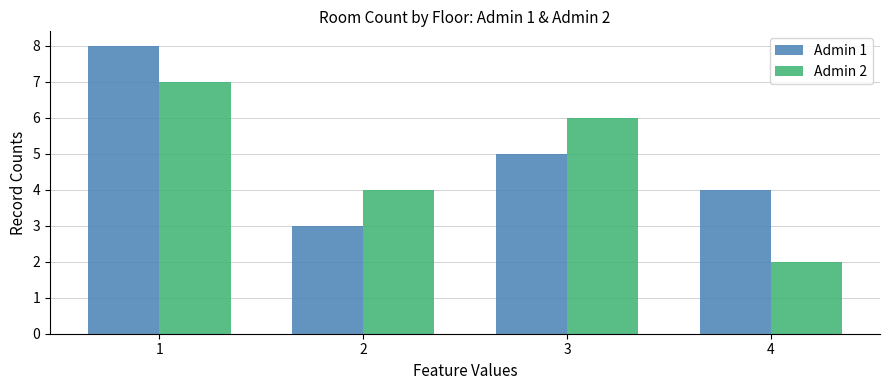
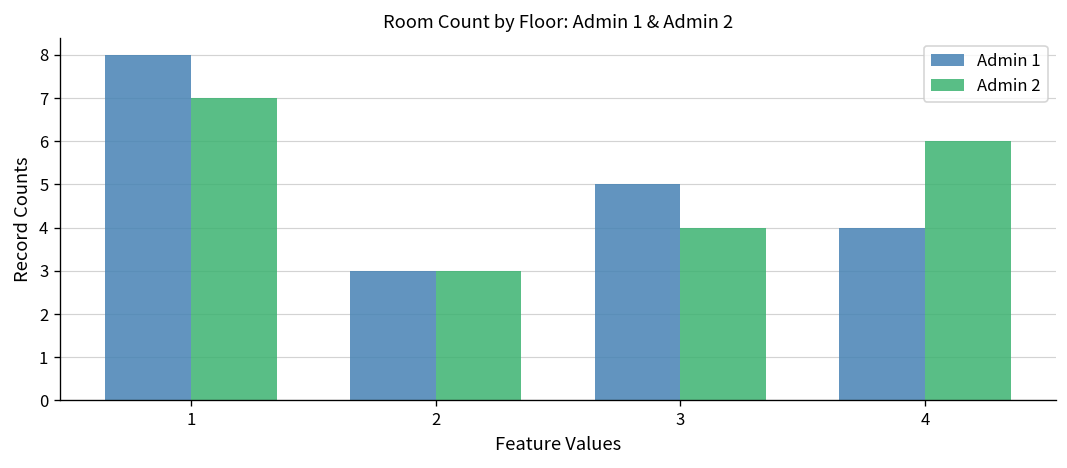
Admin 2, 2: 4 -> 3
Admin 2, 3: 6 -> 4
Admin 2, 4: 2 -> 6
